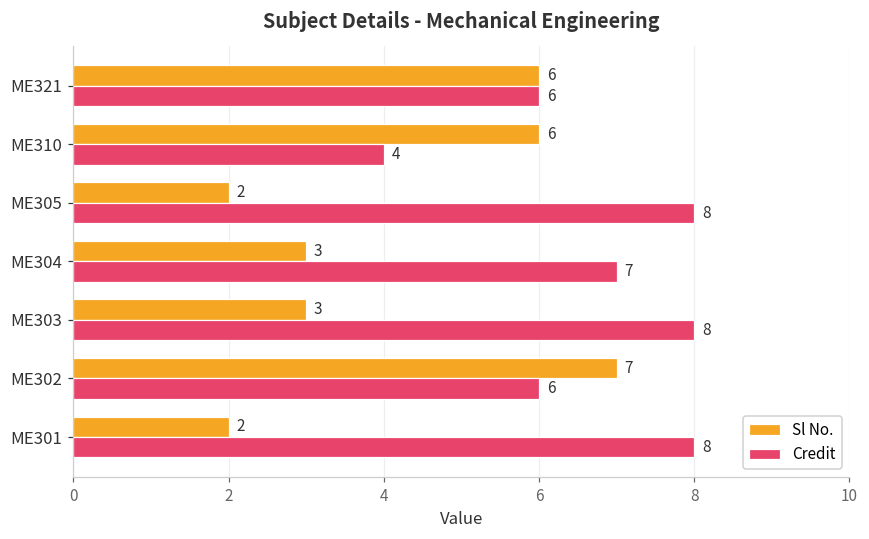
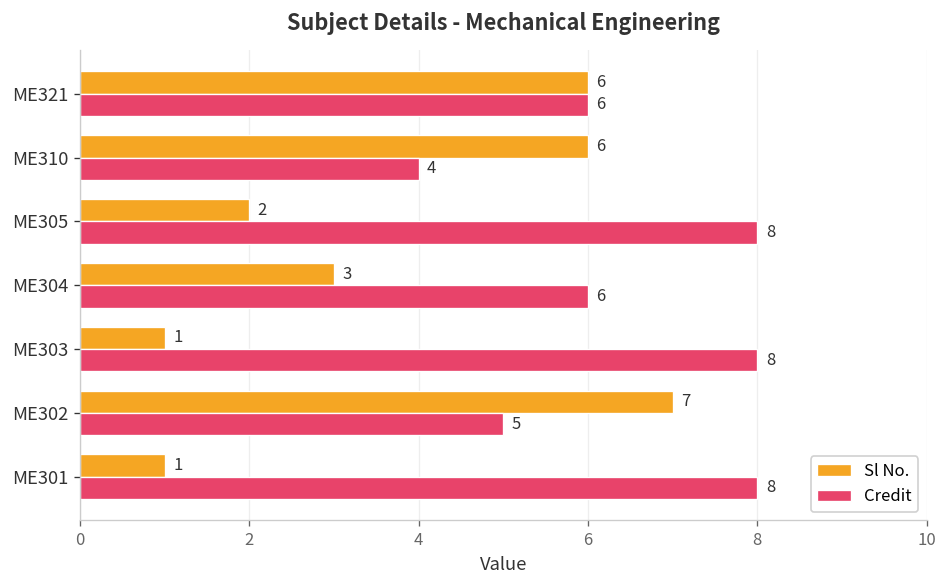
Credit, ME304: 7 -> 6
Sl No., ME303: 3 -> 1
Credit, ME302: 6 -> 5
Sl No., ME301: 2 -> 1
